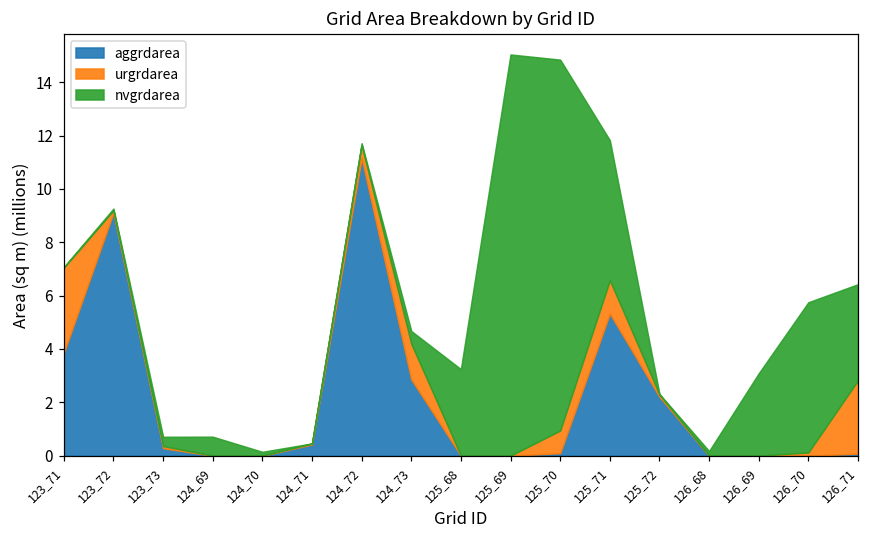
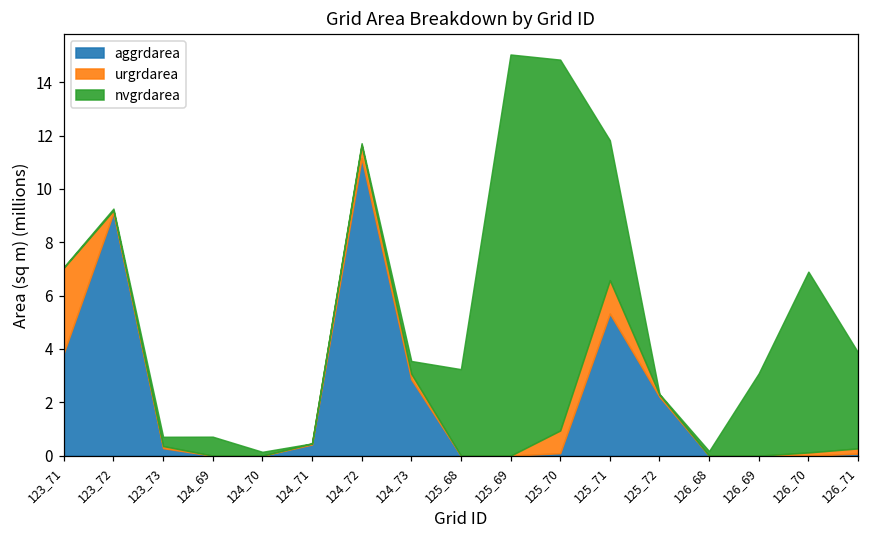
urgrdarea, 124_73: 1.3 -> 0.2
nvgrdarea, 126_70: 5.6 -> 6.8
urgrdarea, 126_71: 2.8 -> 0.2
